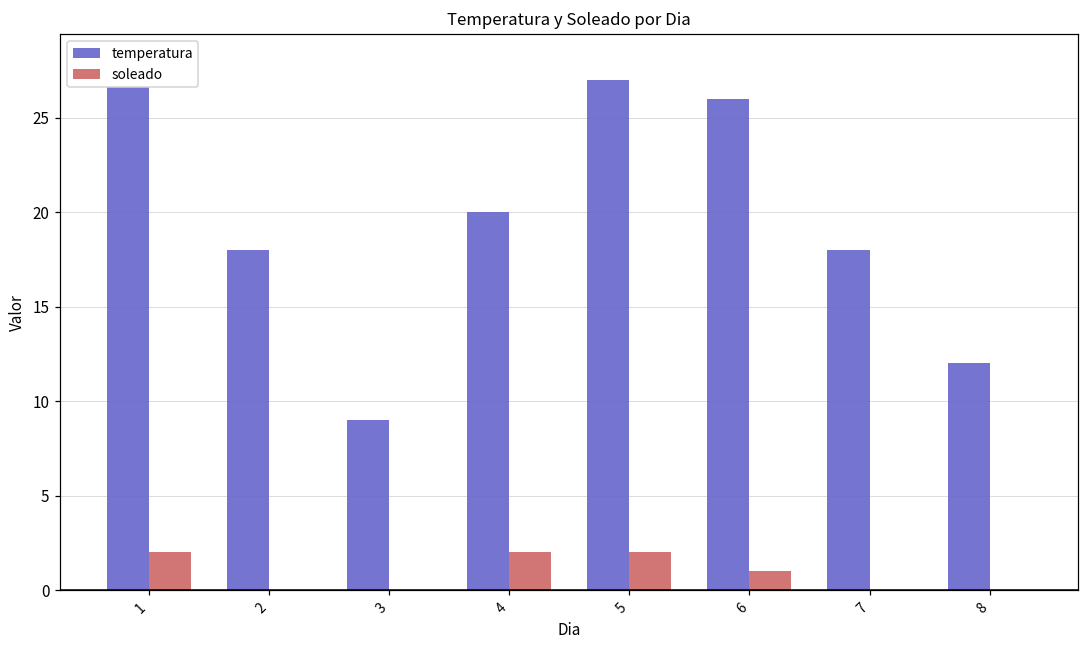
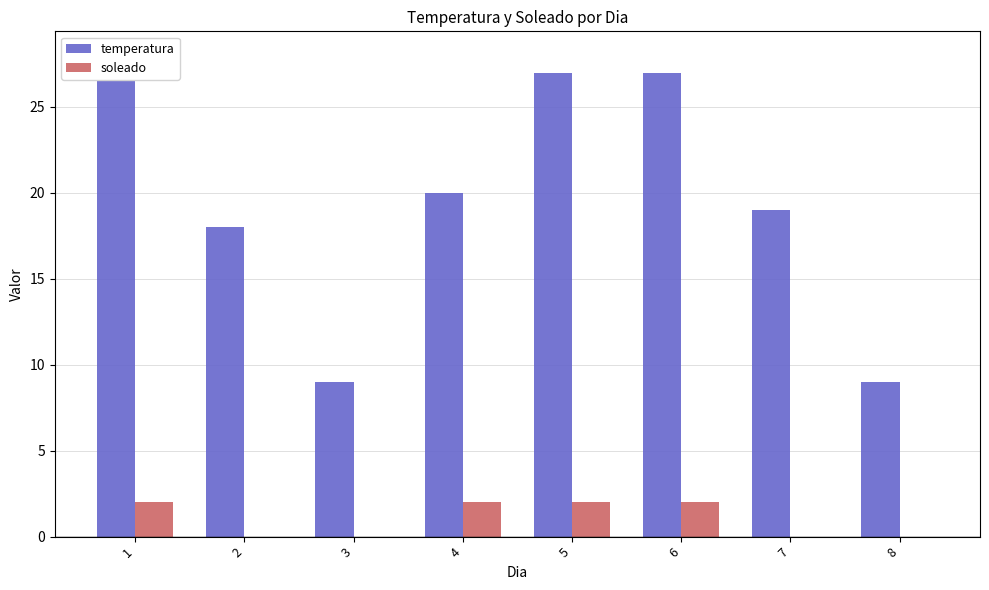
temperatura, 6: 26 -> 27
soleado, 6: 1 -> 2
temperatura, 7: 18 -> 19
temperatura, 8: 12 -> 9
